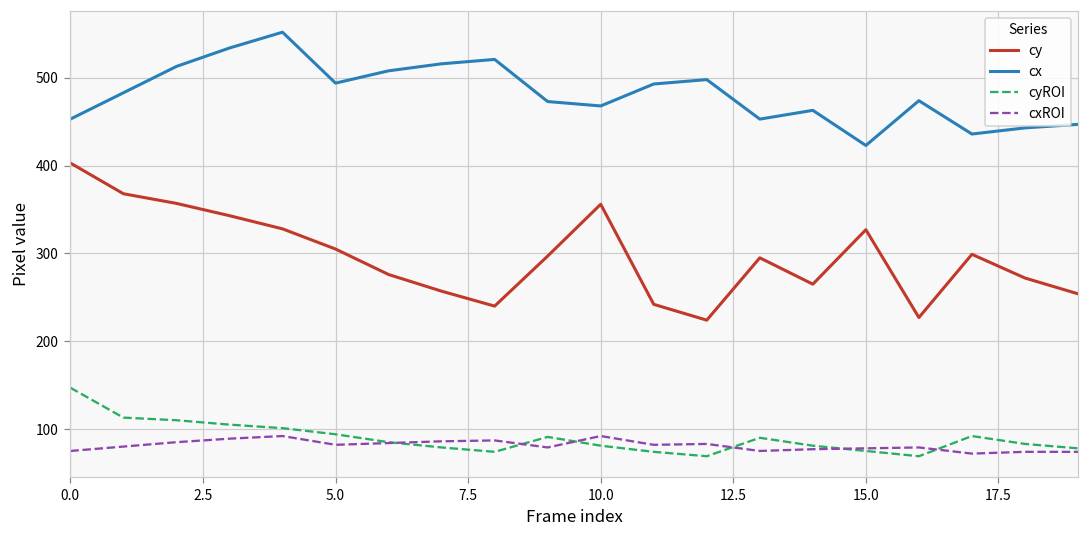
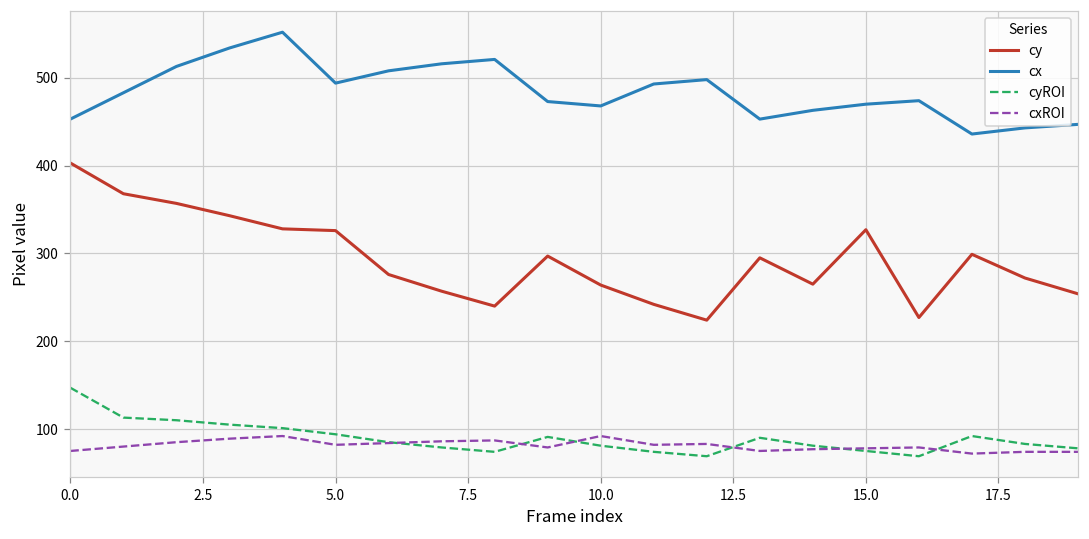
cy, 5.0: 310 -> 330
cy, 10.0: 360 -> 260
cx, 15.0: 420 -> 470
